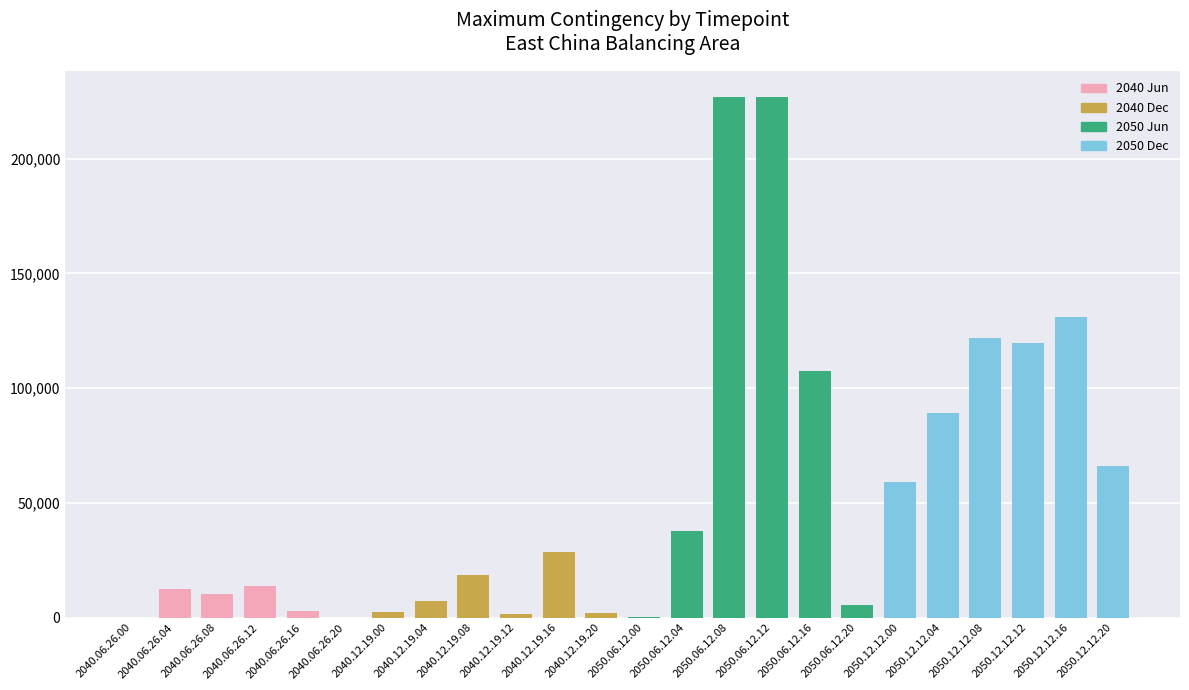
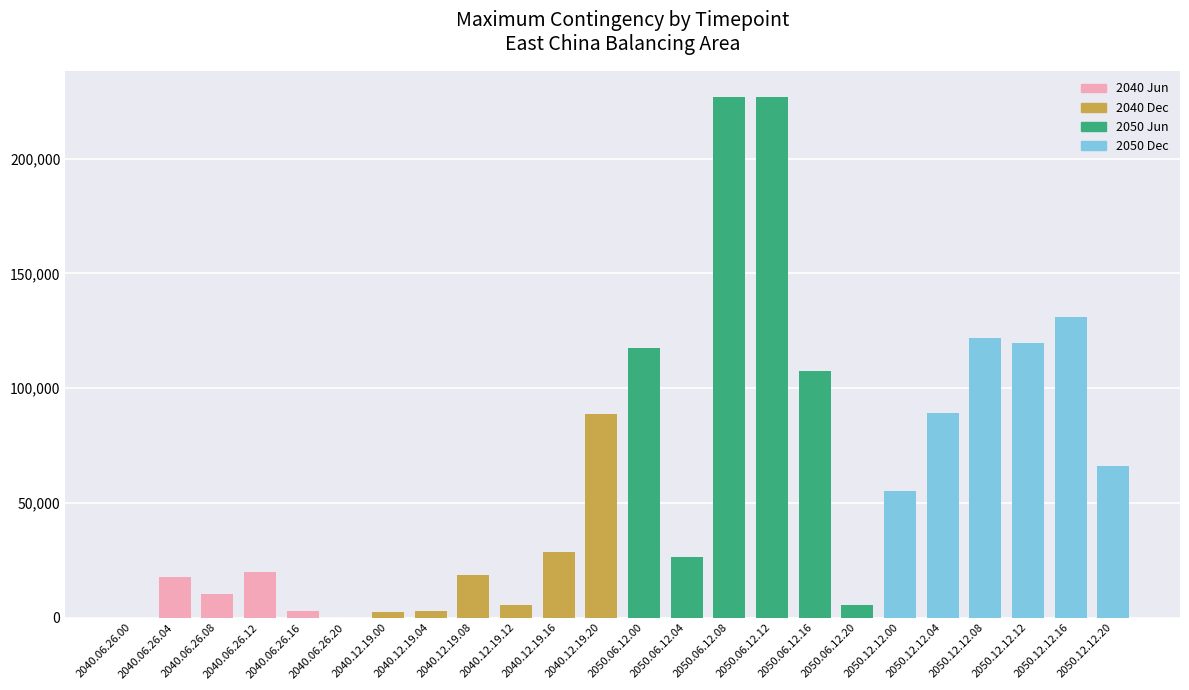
2040.06.26.04: 12,000 -> 18,000
2040.06.26.12: 14,000 -> 20,000
2040.12.19.04: 7,000 -> 3,000
2040.12.19.12: 2,000 -> 5,000
2040.12.19.20: 2,000 -> 89,000
2050.06.12.00: 0 -> 117,000
2050.06.12.04: 38,000 -> 26,000
2050.12.12.00: 59,000 -> 55,000
